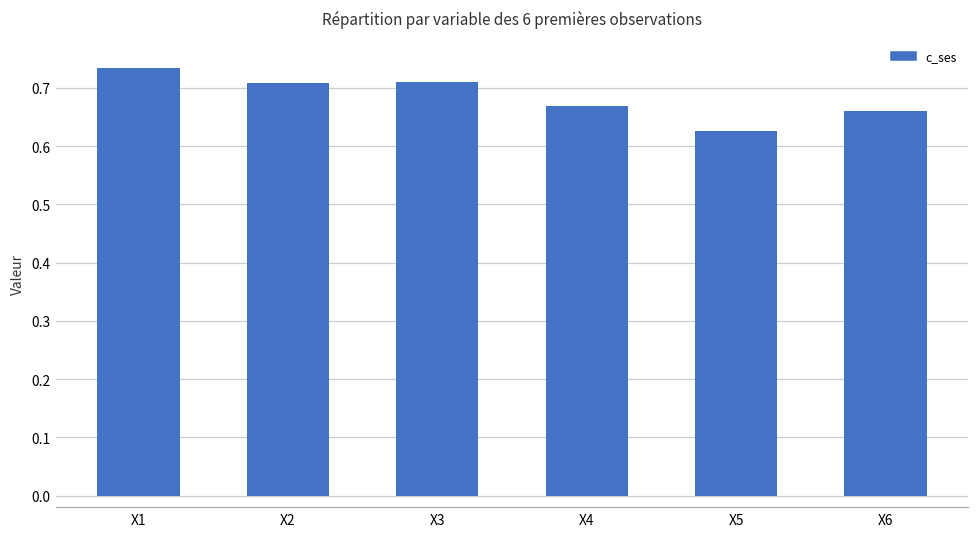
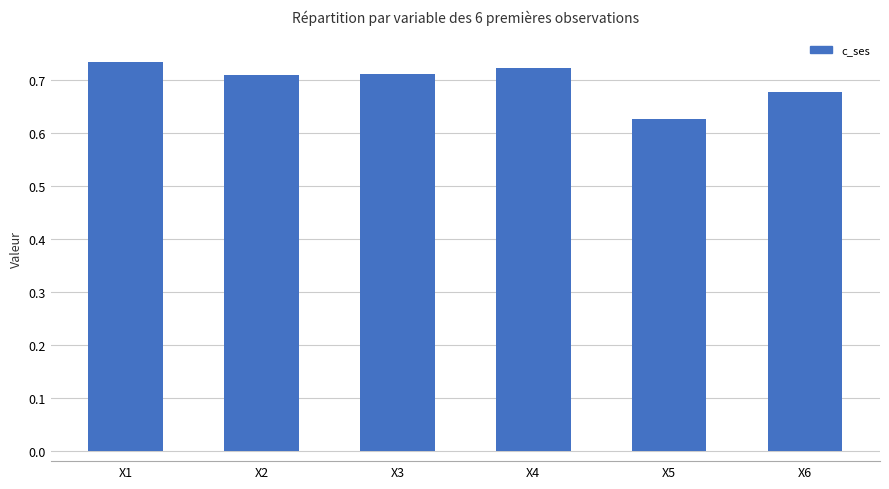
X4: 0.67 -> 0.72
X6: 0.66 -> 0.68
